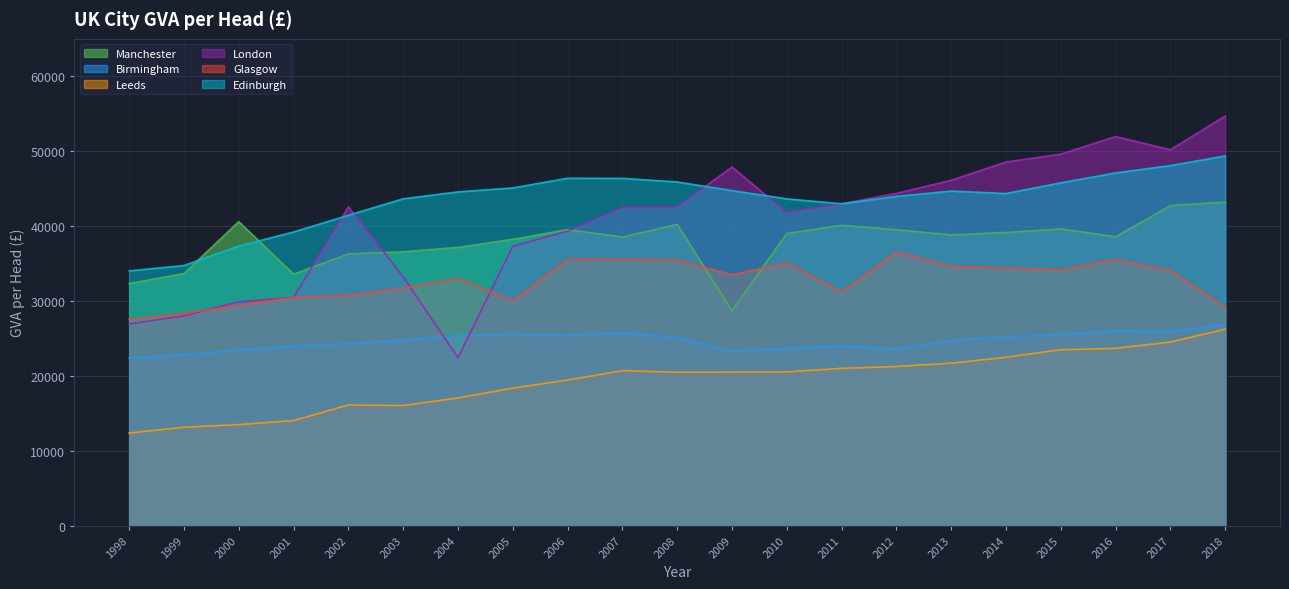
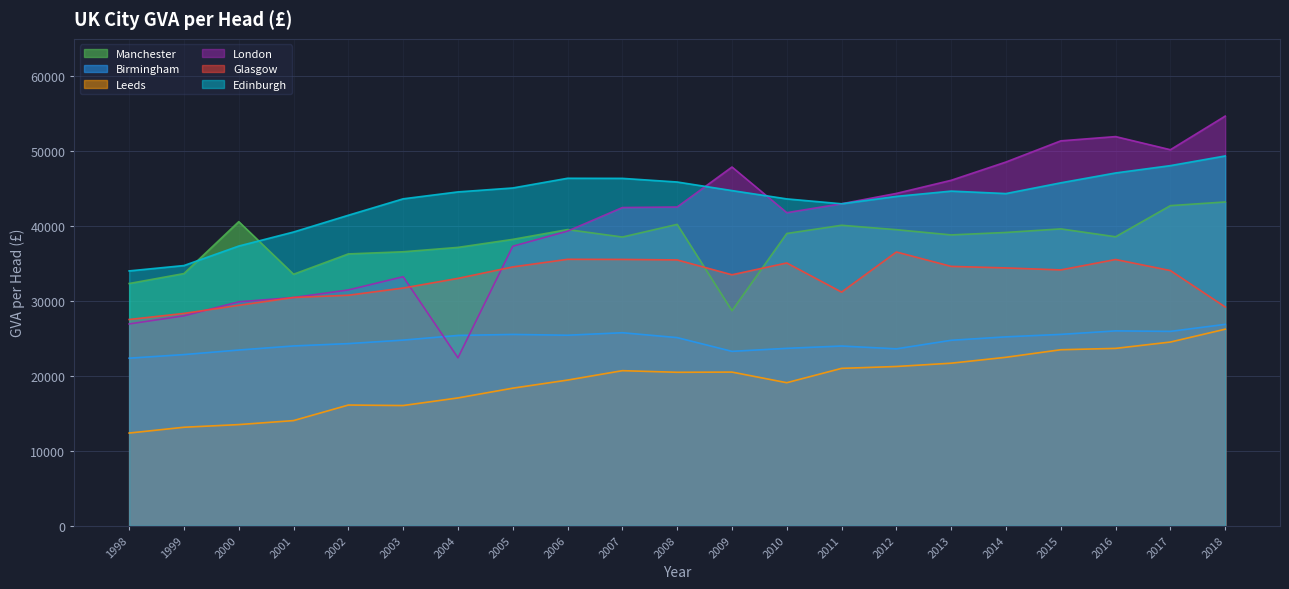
London, 2002: 43000 -> 31000
Glasgow, 2005: 30000 -> 35000
Leeds, 2010: 21000 -> 19000
London, 2015: 50000 -> 51000
